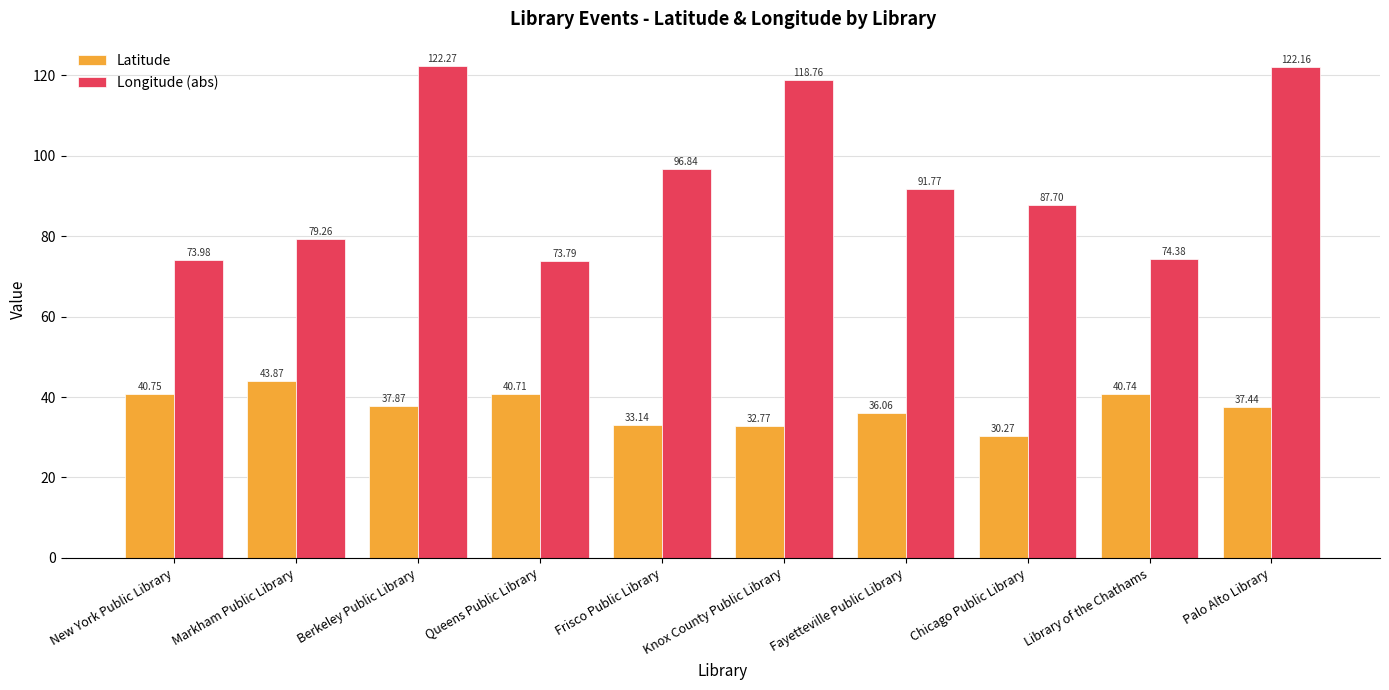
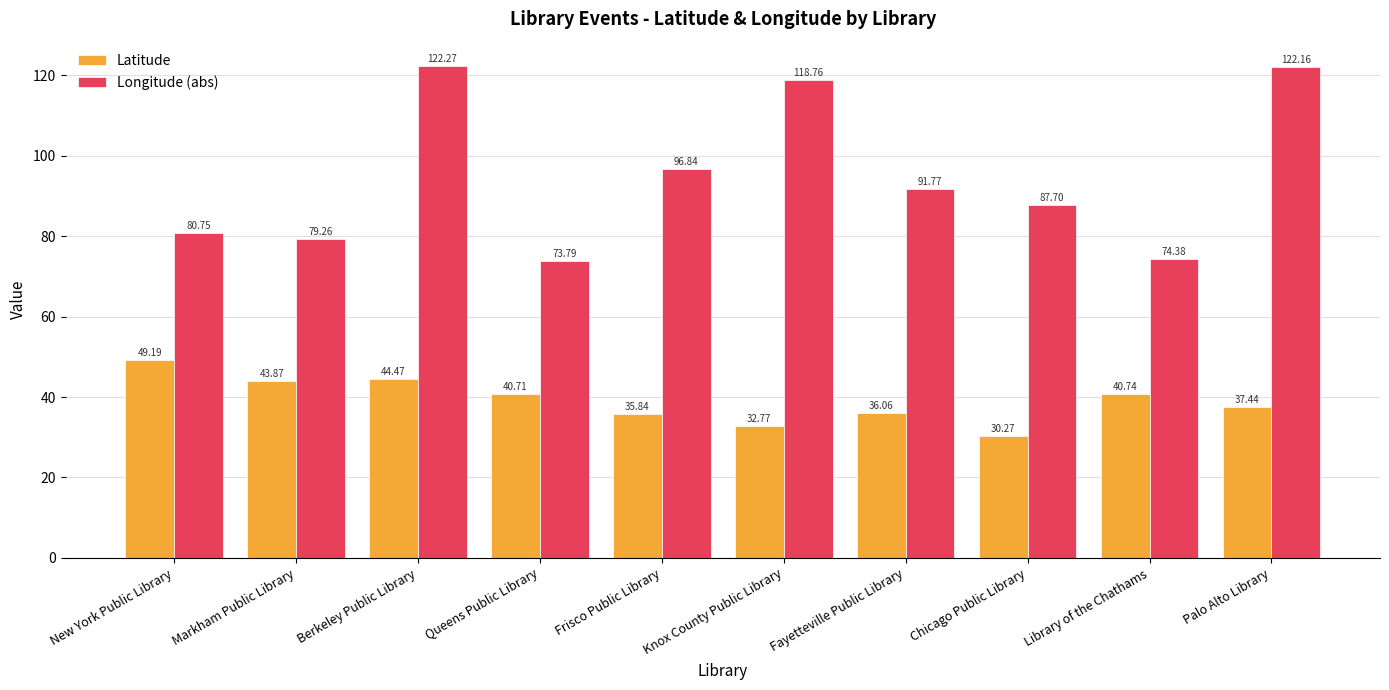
Latitude, New York Public Library: 40.75 -> 49.19
Longitude (abs), New York Public Library: 73.98 -> 80.75
Latitude, Berkeley Public Library: 37.87 -> 44.47
Latitude, Frisco Public Library: 33.14 -> 35.84
